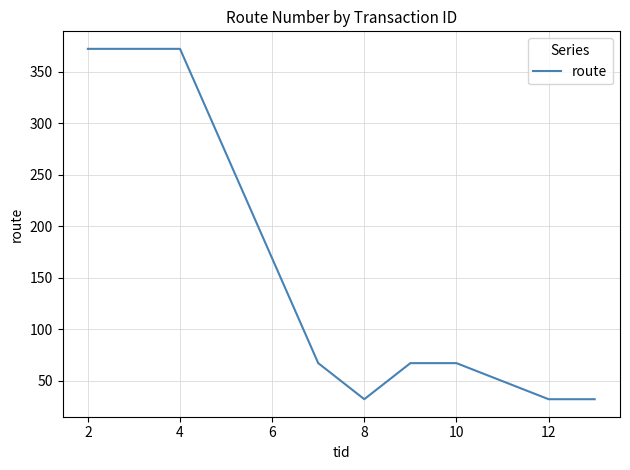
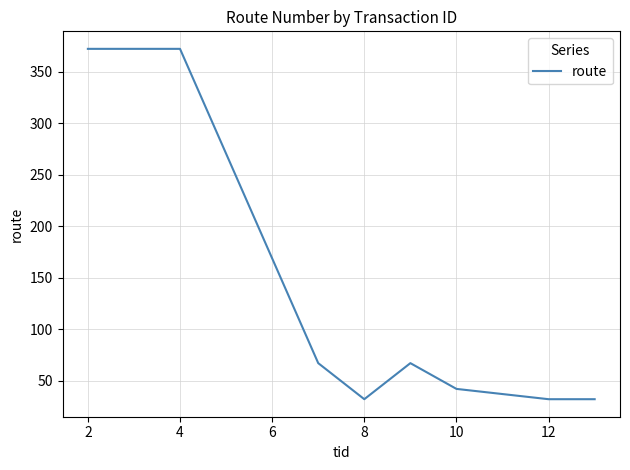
10: 67 -> 42
